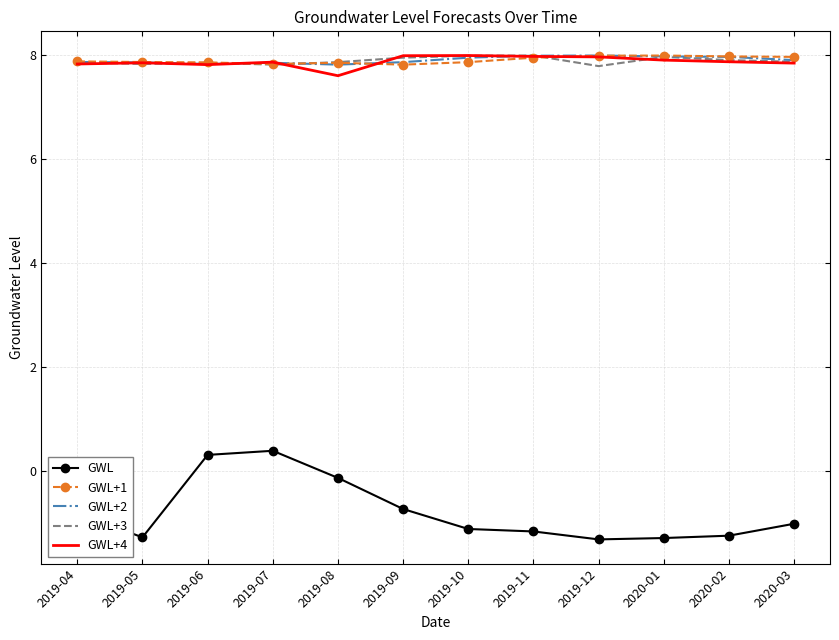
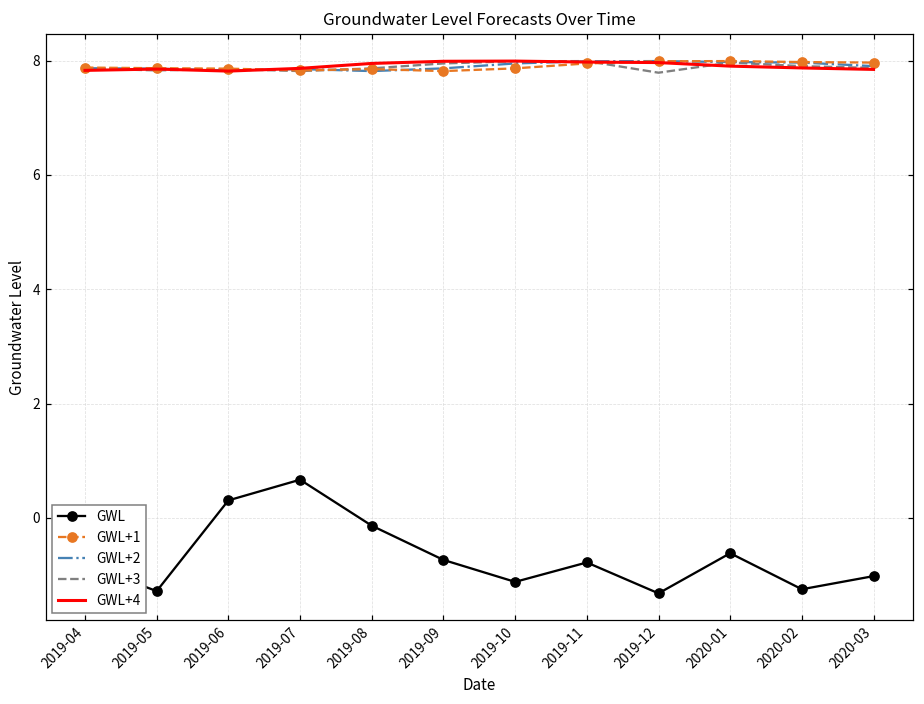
GWL, 2019-07: 0.4 -> 0.7
GWL+4, 2019-08: 7.6 -> 7.9
GWL, 2019-11: -1.2 -> -0.8
GWL, 2020-01: -1.3 -> -0.6
